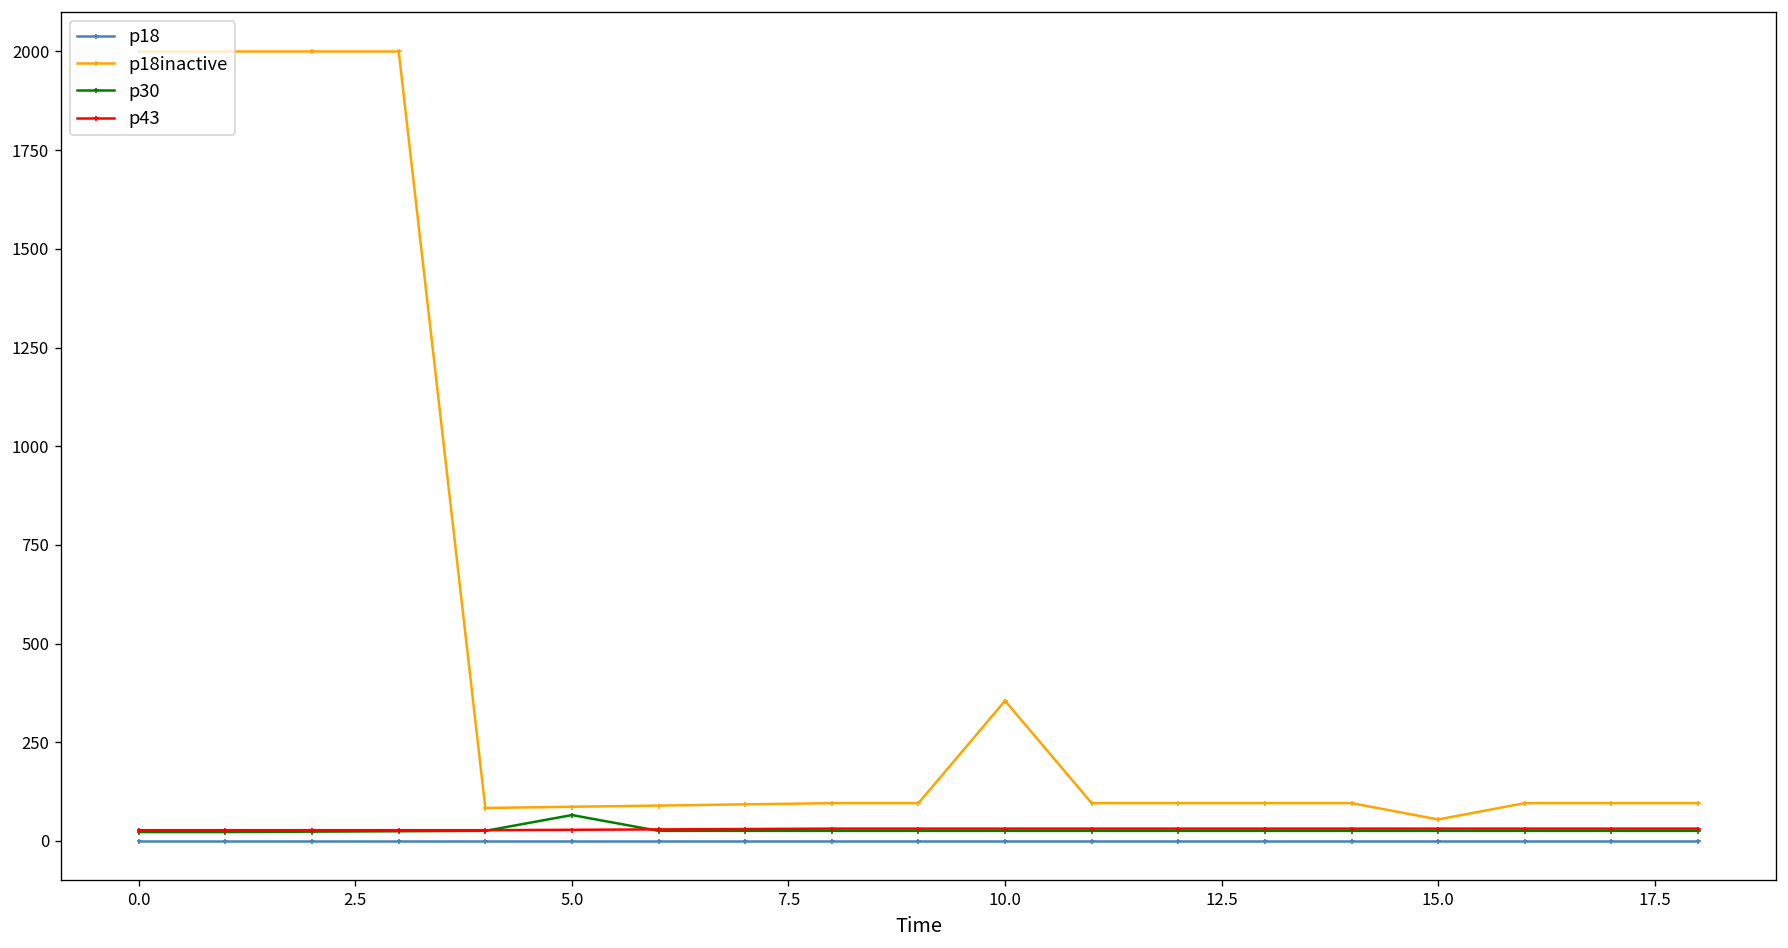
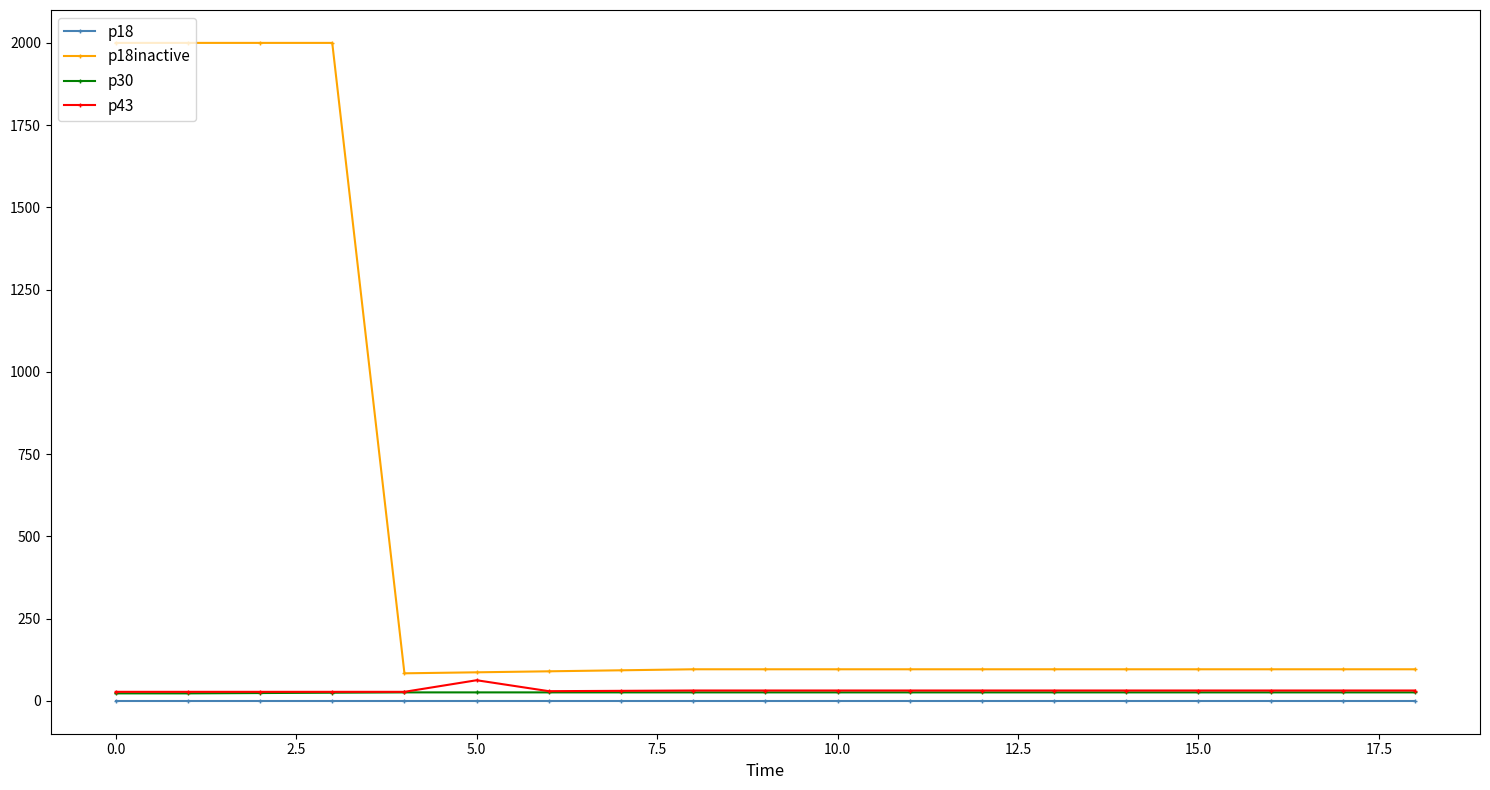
p30, 5.0: 70 -> 30
p43, 5.0: 30 -> 60
p18inactive, 10.0: 360 -> 100
p18inactive, 15.0: 50 -> 100
